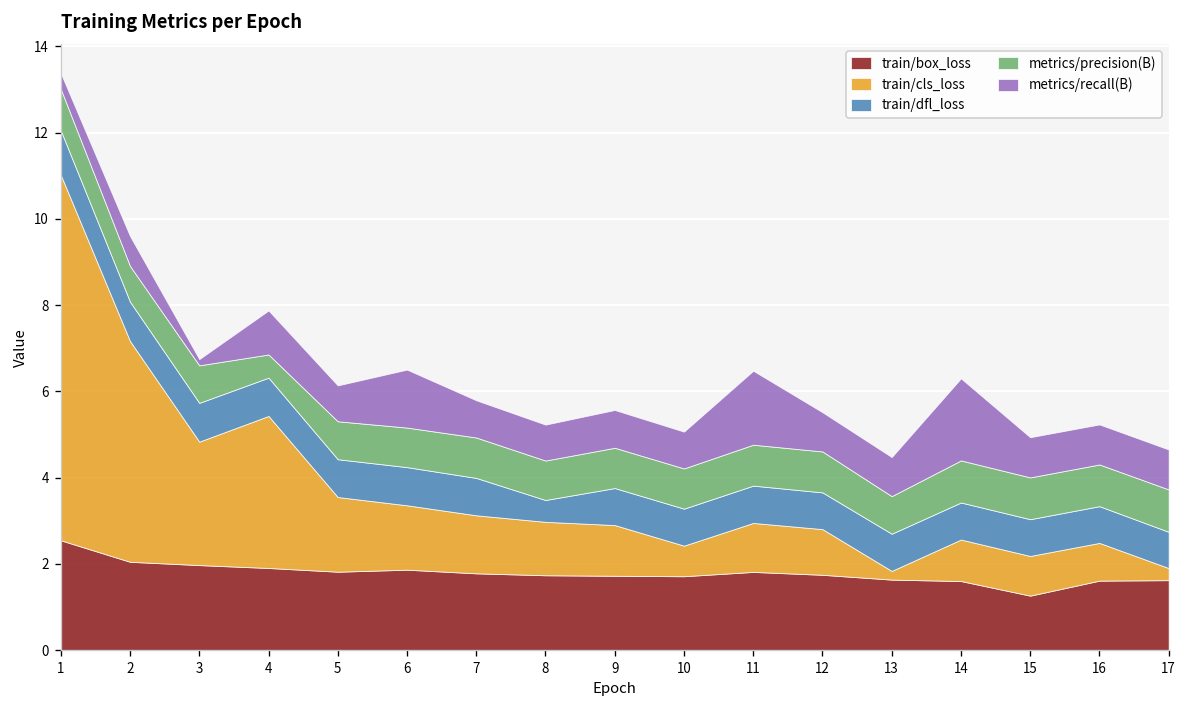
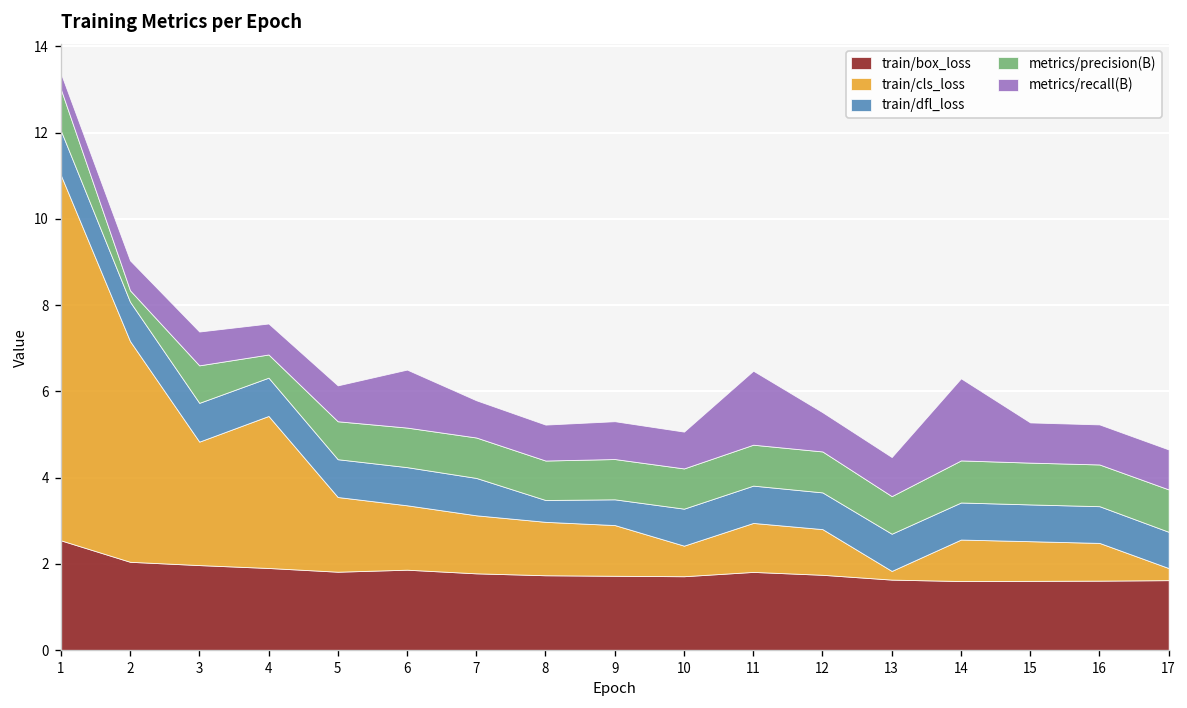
metrics/precision(B), 2: 0.8 -> 0.3
metrics/recall(B), 3: 0.1 -> 0.8
metrics/recall(B), 4: 1.0 -> 0.7
train/dfl_loss, 9: 0.9 -> 0.6
train/box_loss, 15: 1.3 -> 1.6
